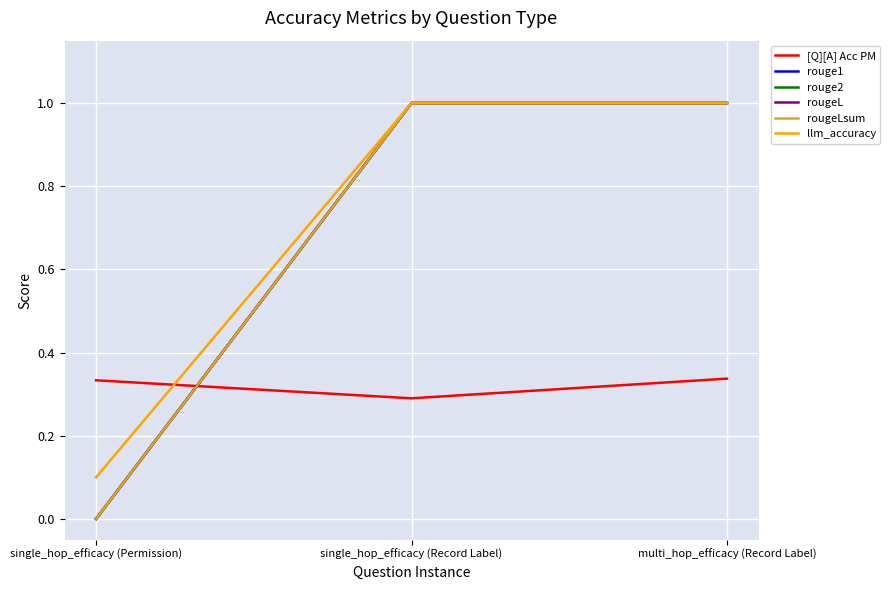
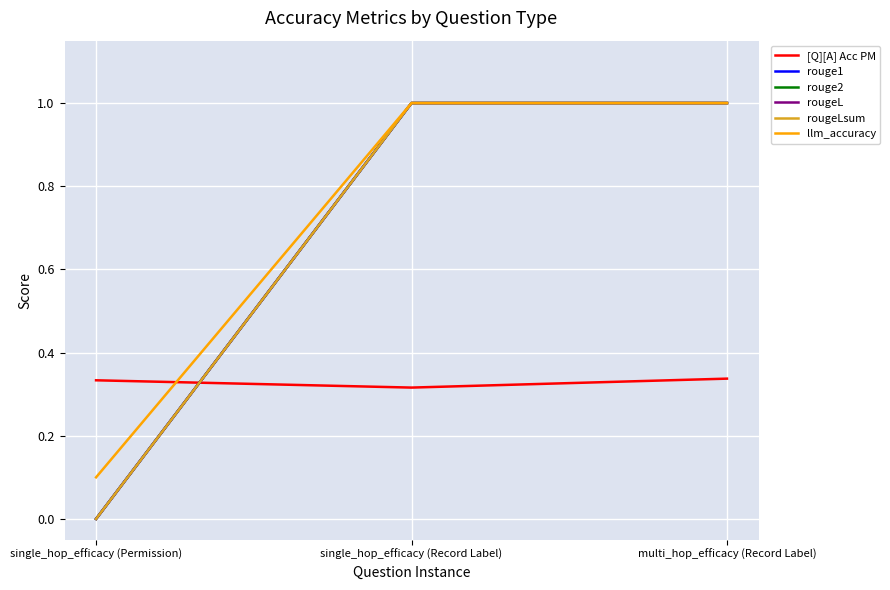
[Q][A] Acc PM, single_hop_efficacy (Record Label): 0.29 -> 0.32
